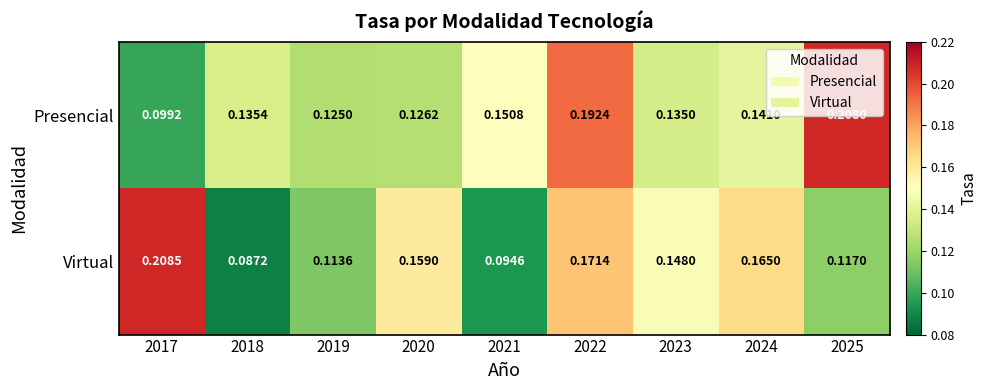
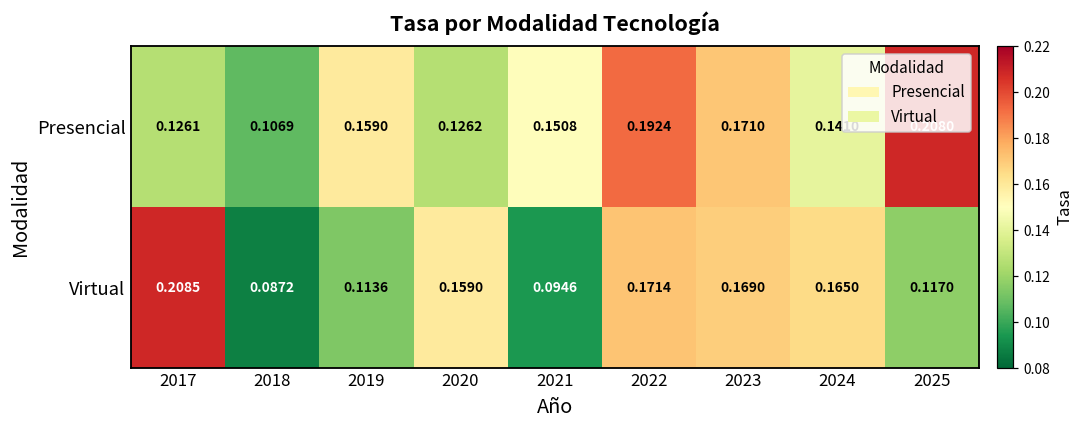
Presencial, 2017: 0.0992 -> 0.1261
Presencial, 2018: 0.1354 -> 0.1069
Presencial, 2019: 0.1250 -> 0.1590
Presencial, 2023: 0.1350 -> 0.1710
Virtual, 2023: 0.1480 -> 0.1690
